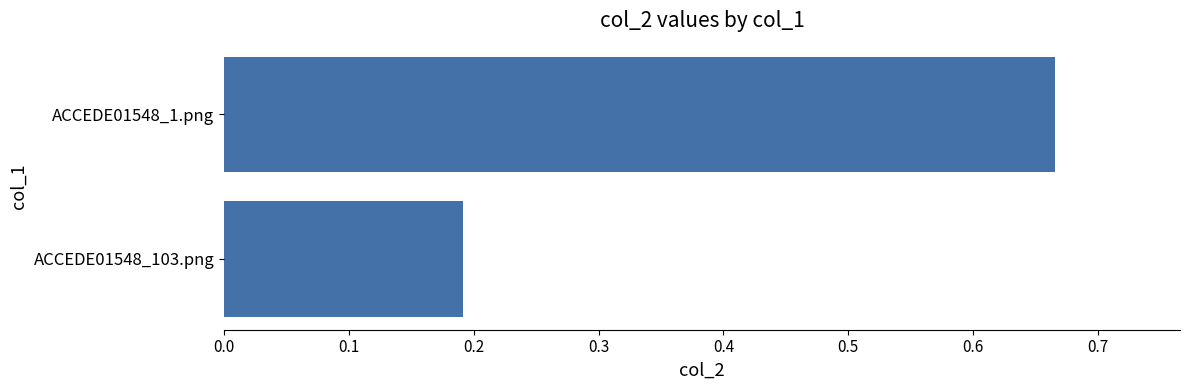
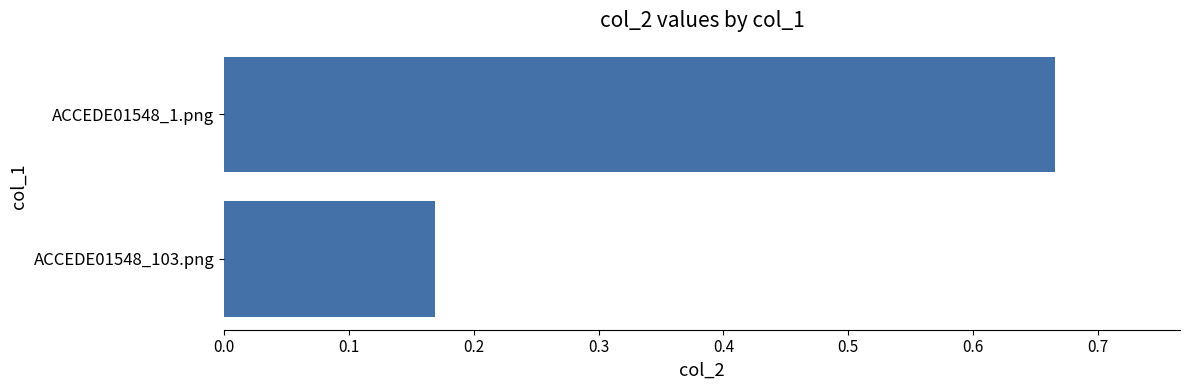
ACCEDE01548_103.png: 0.192 -> 0.169
